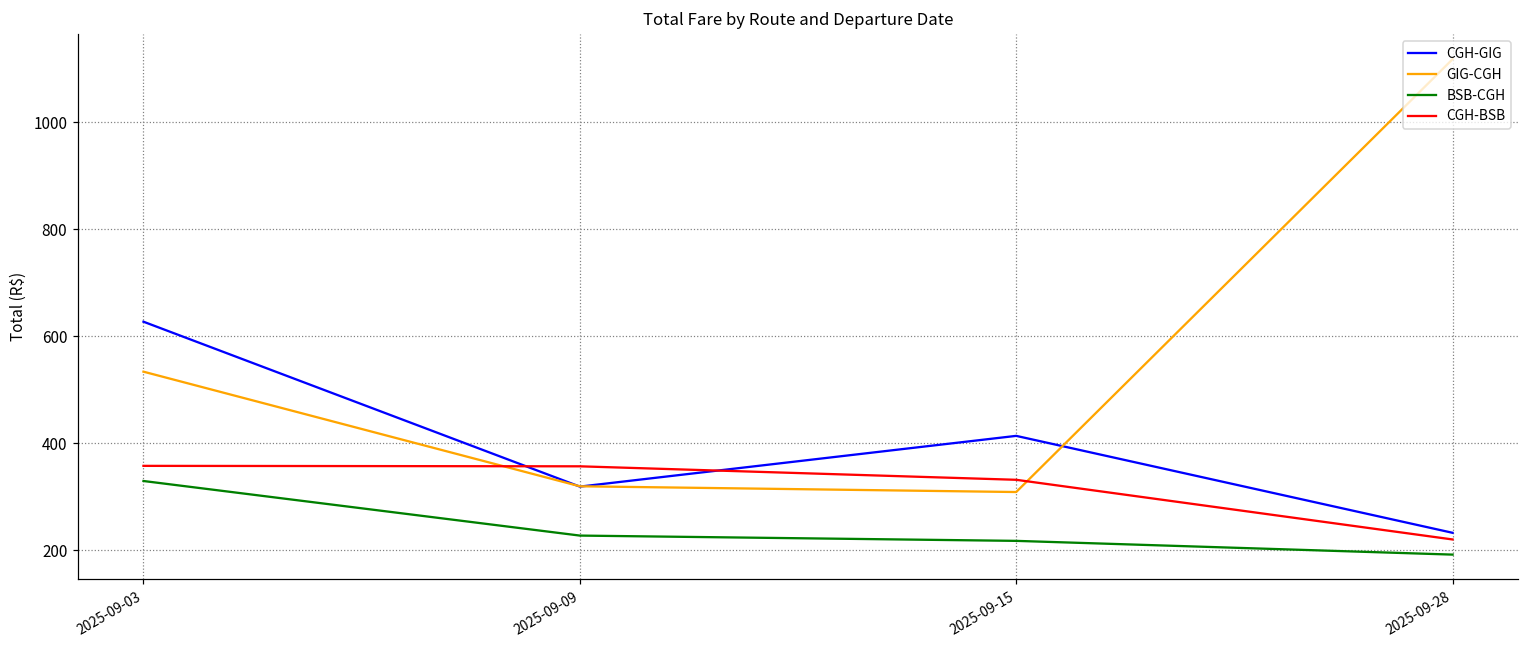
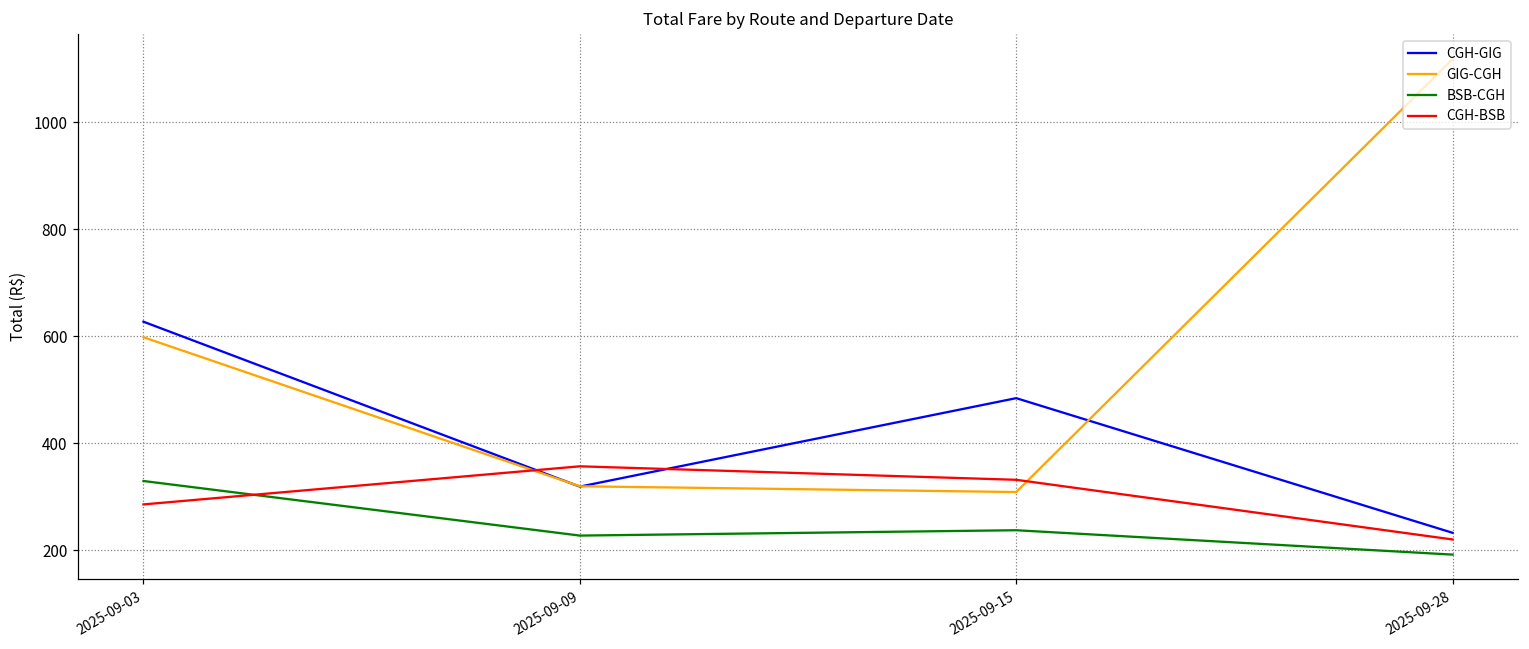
GIG-CGH, 2025-09-03: 530 -> 600
CGH-BSB, 2025-09-03: 360 -> 290
CGH-GIG, 2025-09-15: 410 -> 480
BSB-CGH, 2025-09-15: 220 -> 240
